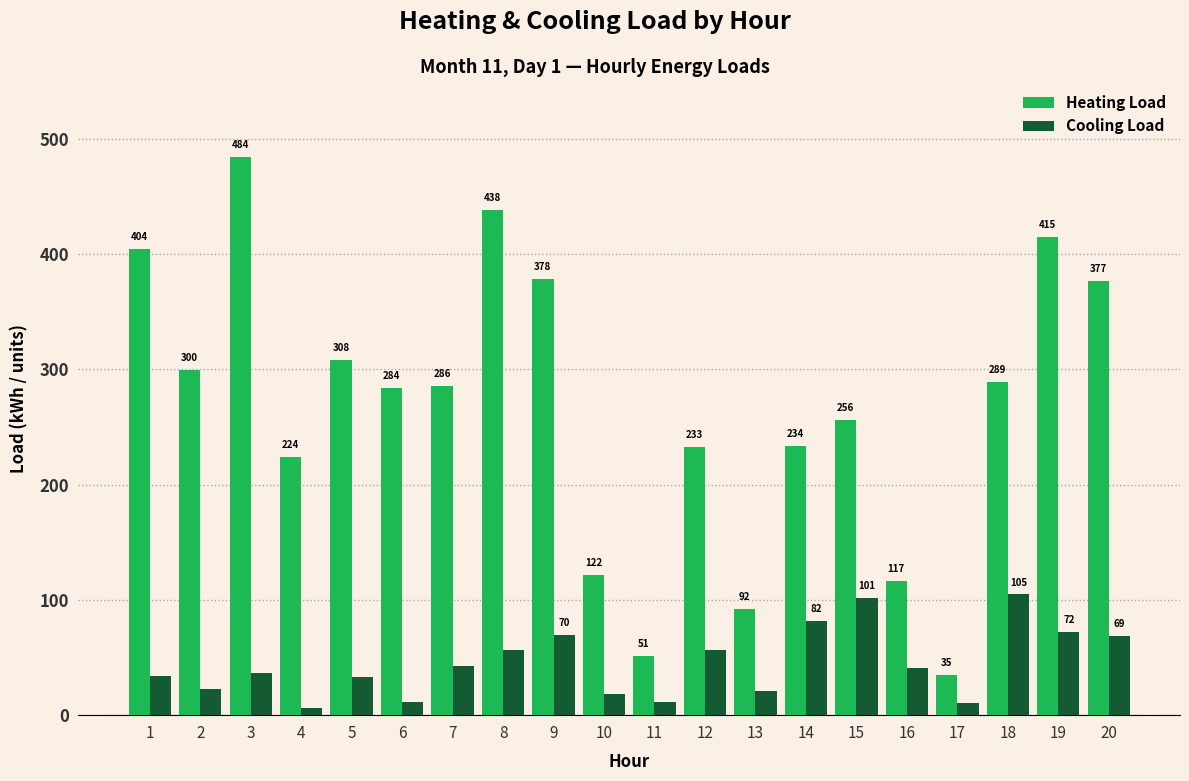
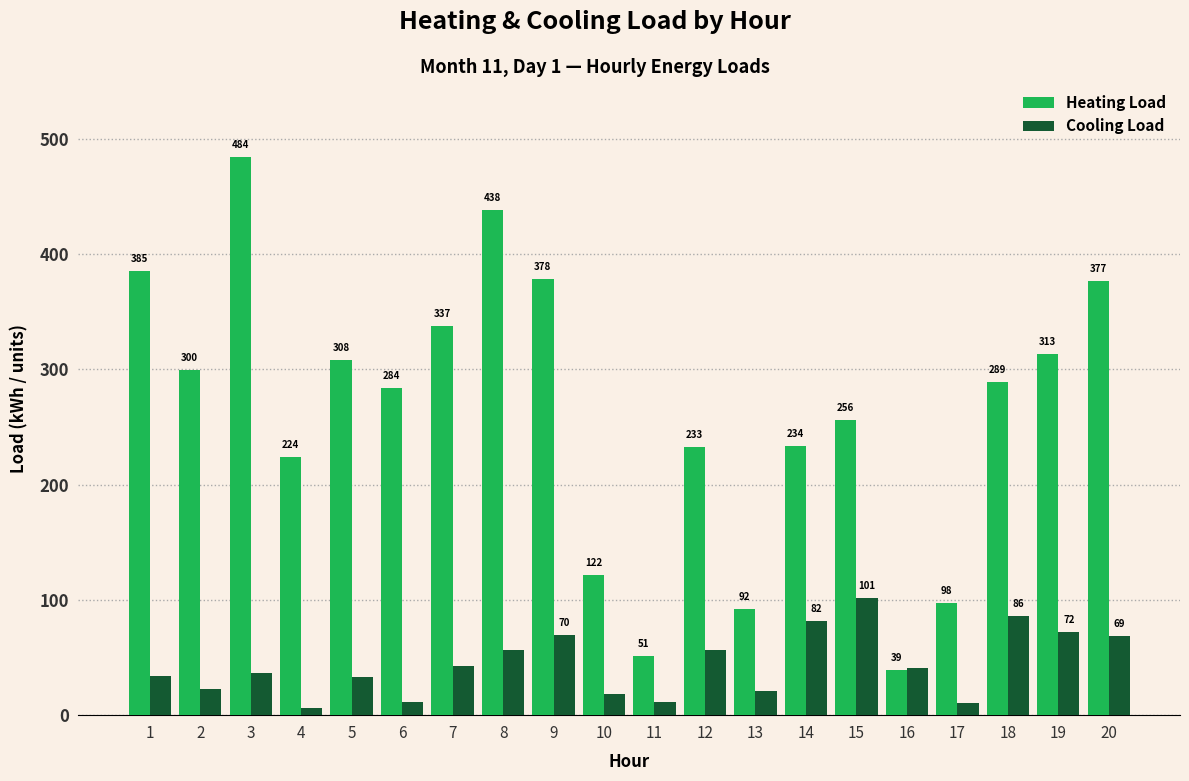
Heating Load, 1: 404 -> 385
Heating Load, 7: 286 -> 337
Heating Load, 16: 117 -> 39
Heating Load, 17: 35 -> 98
Cooling Load, 18: 105 -> 86
Heating Load, 19: 415 -> 313
